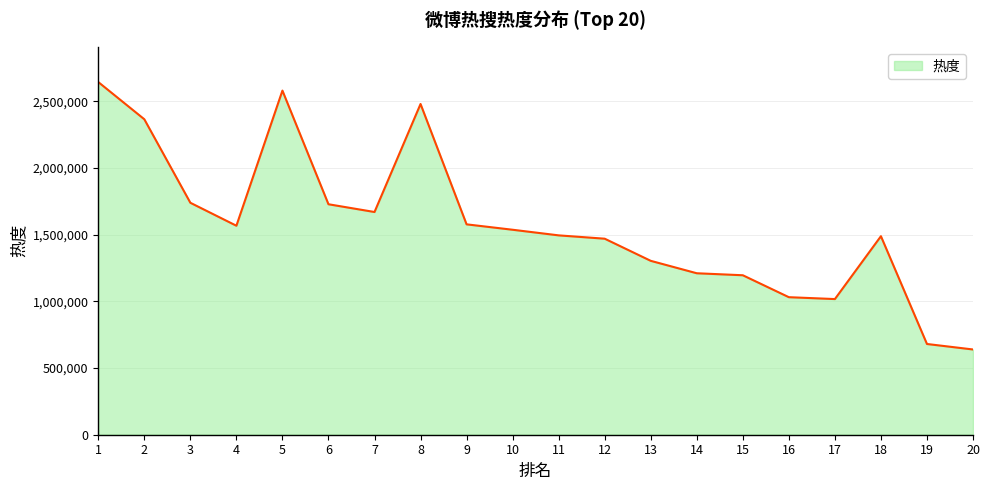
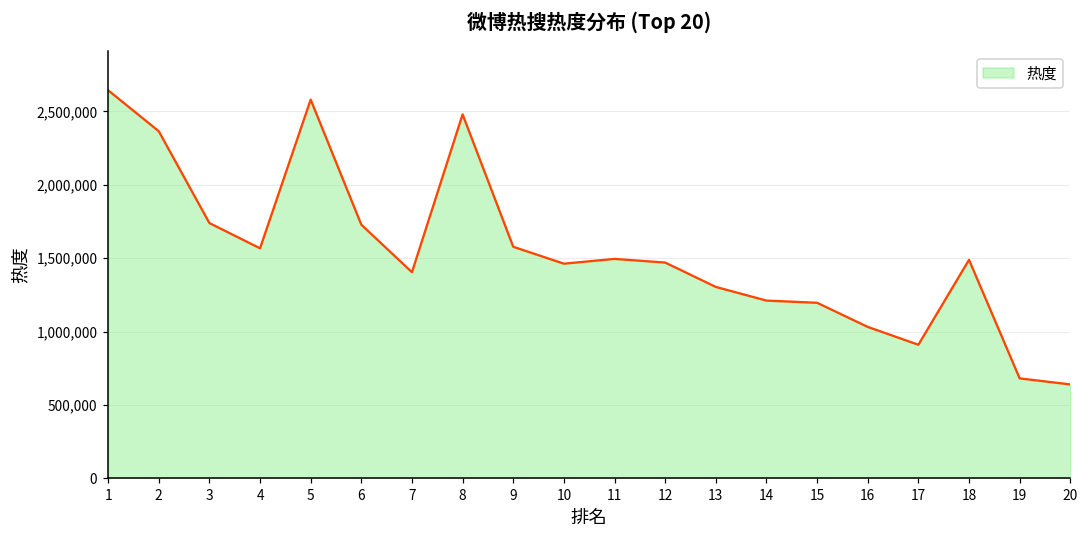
7: 1,670,000 -> 1,400,000
10: 1,540,000 -> 1,460,000
17: 1,020,000 -> 910,000
